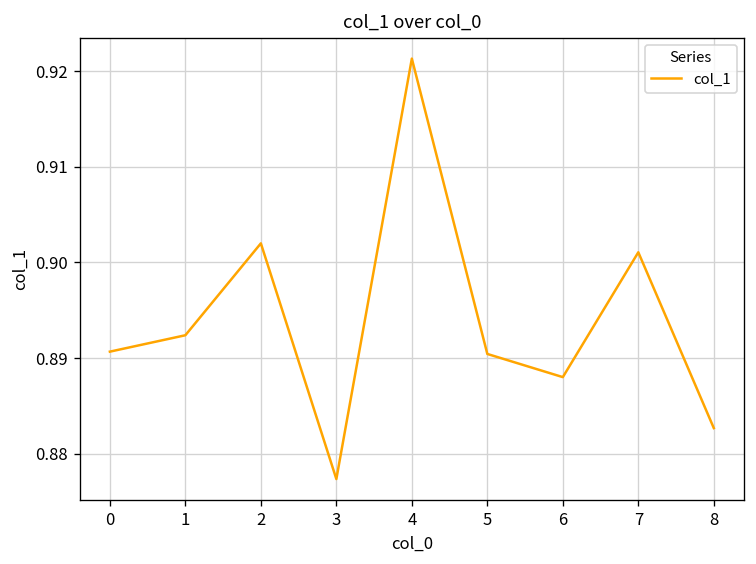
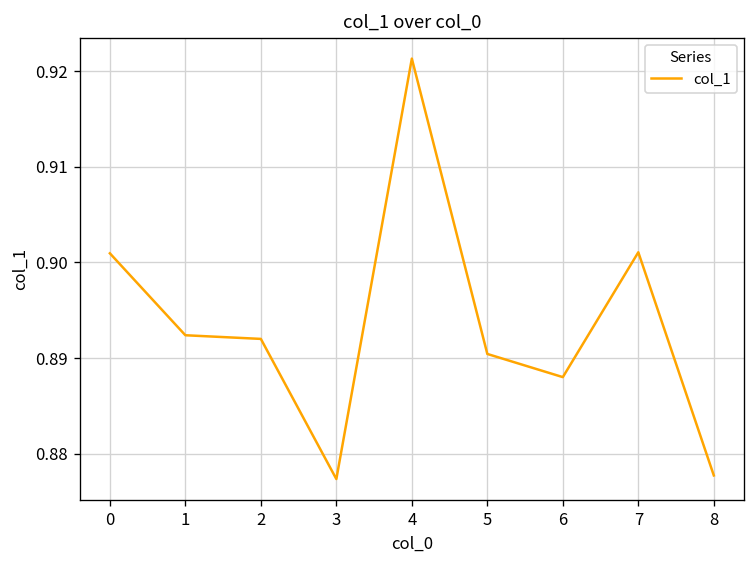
0: 0.891 -> 0.901
2: 0.902 -> 0.892
8: 0.883 -> 0.878
